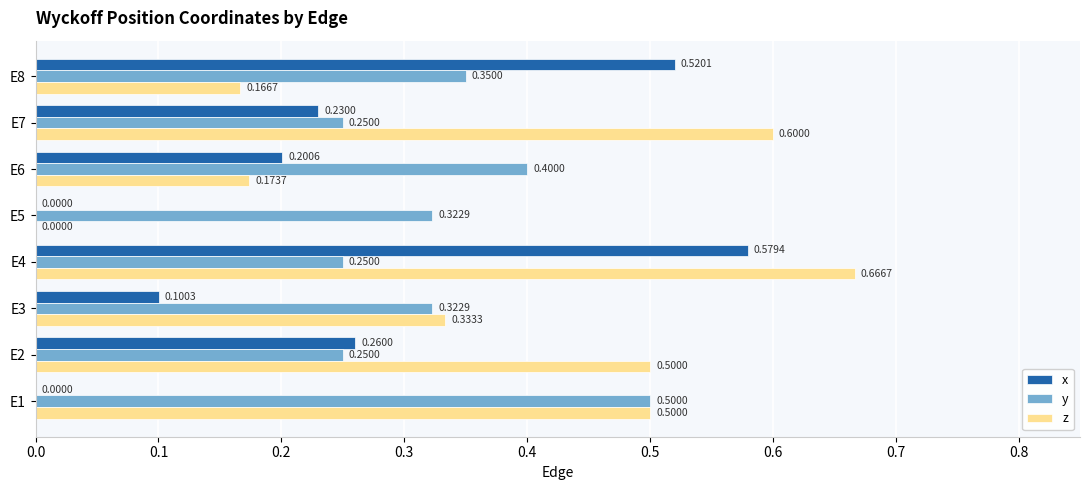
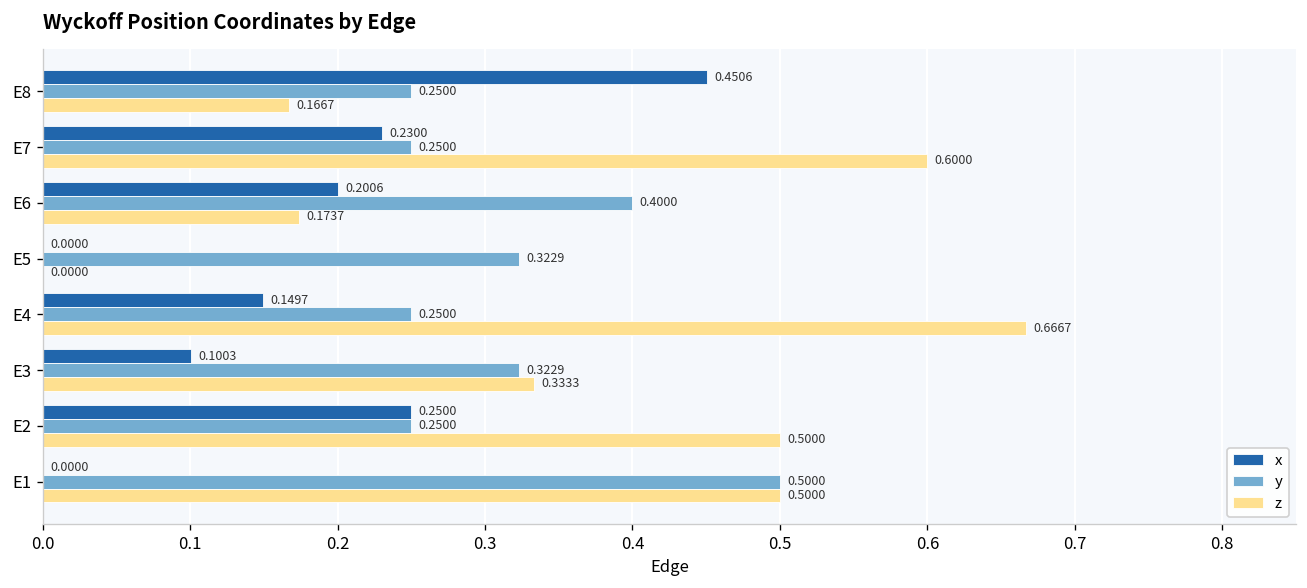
x, E8: 0.5201 -> 0.4506
y, E8: 0.3500 -> 0.2500
x, E4: 0.5794 -> 0.1497
x, E2: 0.2600 -> 0.2500
